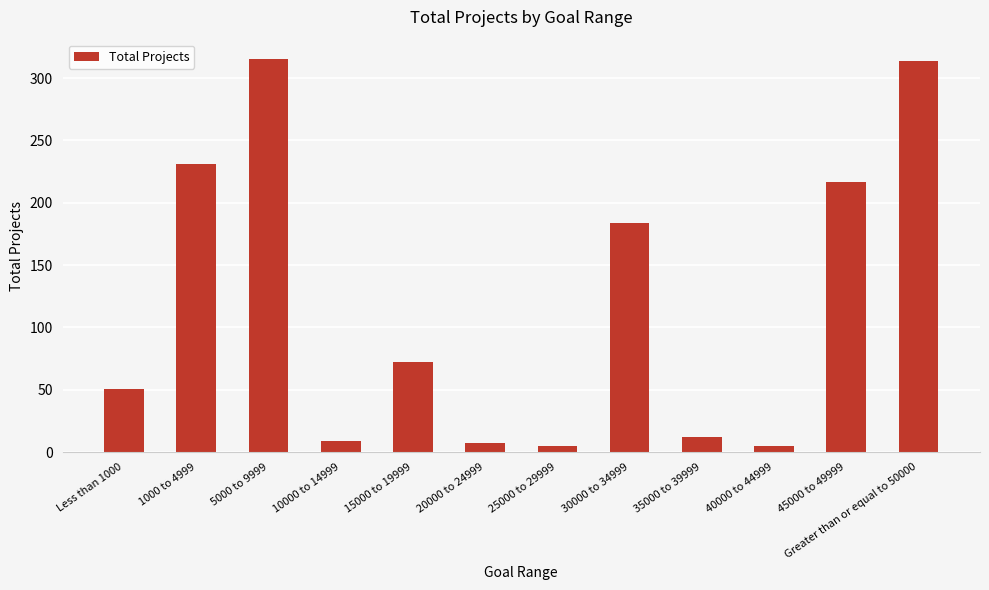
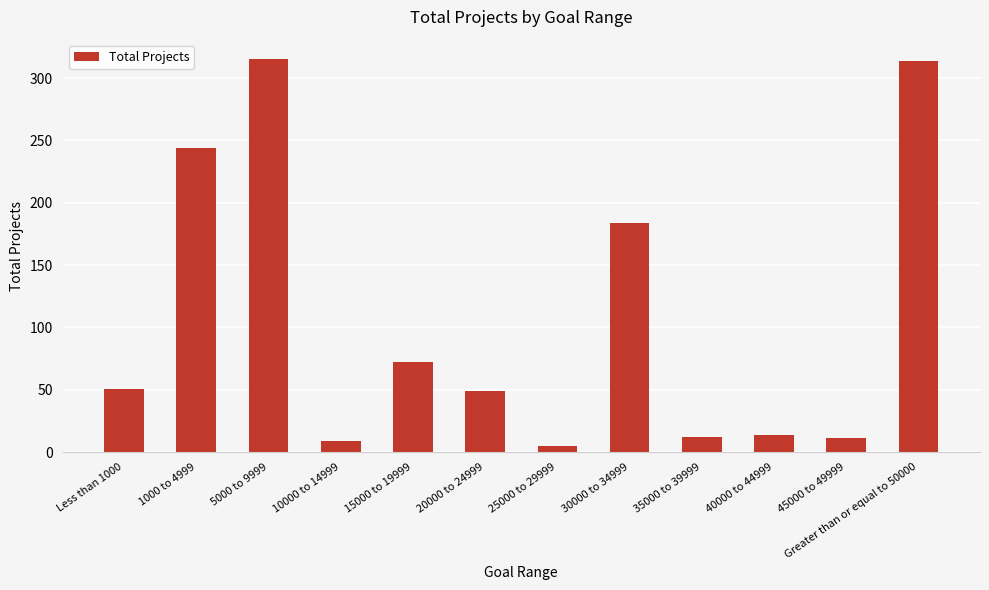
1000 to 4999: 231 -> 244
20000 to 24999: 7 -> 49
40000 to 44999: 5 -> 14
45000 to 49999: 217 -> 11
